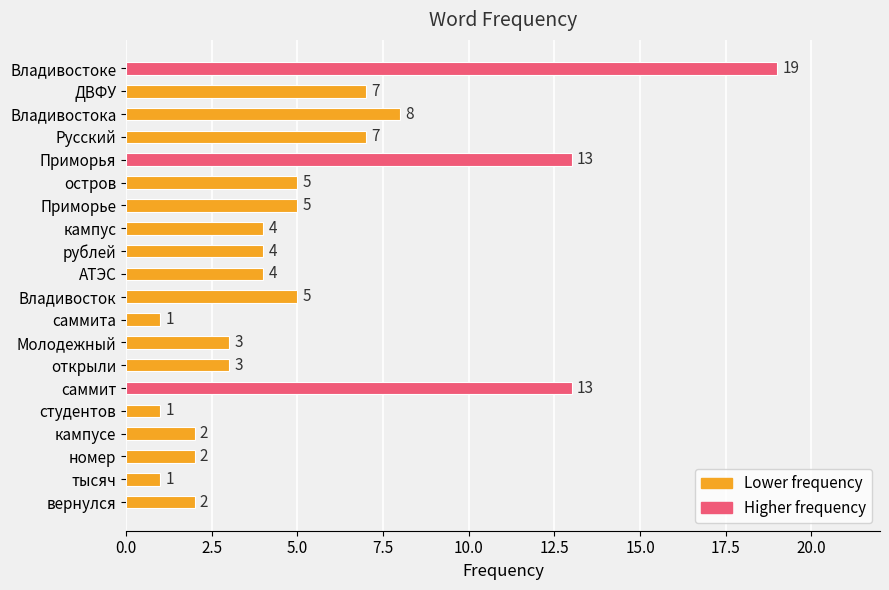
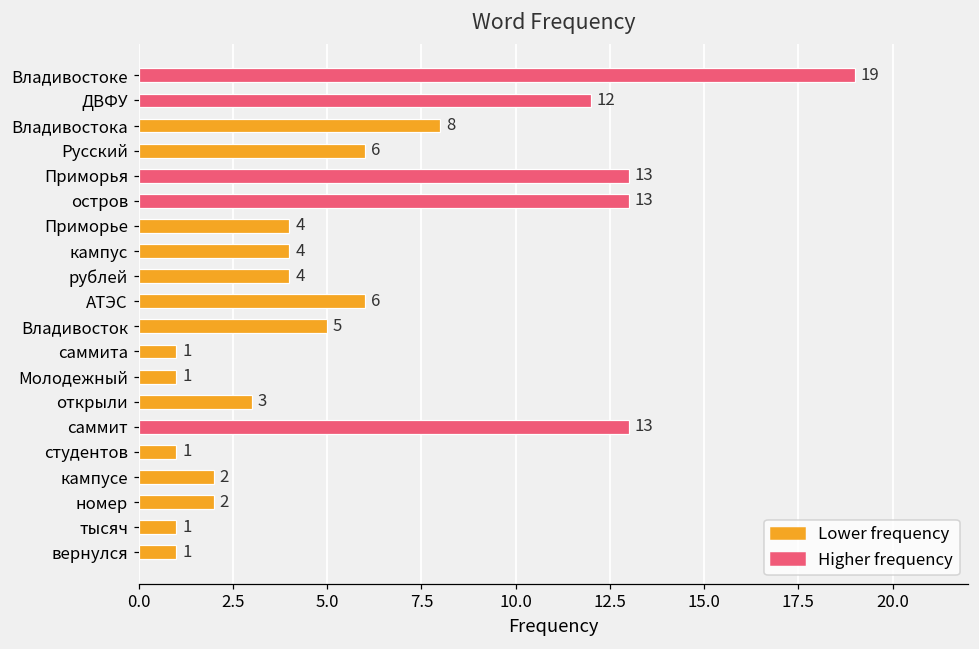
ДВФУ: 7 -> 12
Русский: 7 -> 6
остров: 5 -> 13
Приморье: 5 -> 4
АТЭС: 4 -> 6
Молодежный: 3 -> 1
вернулся: 2 -> 1
